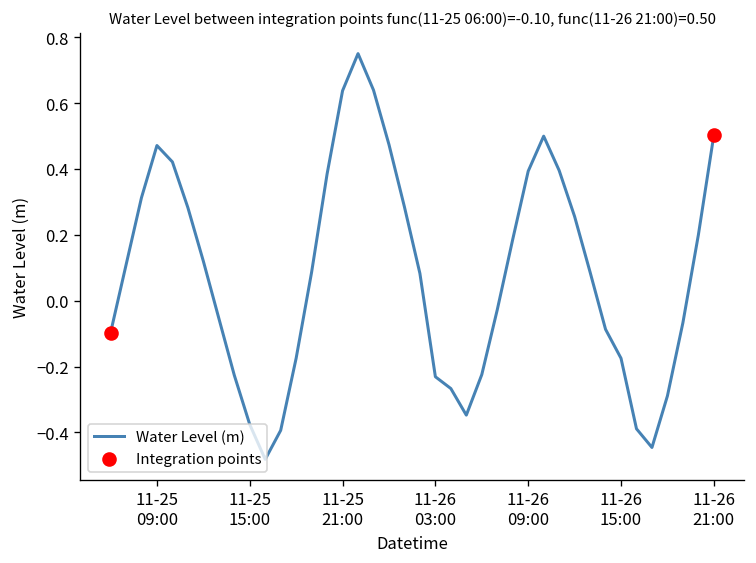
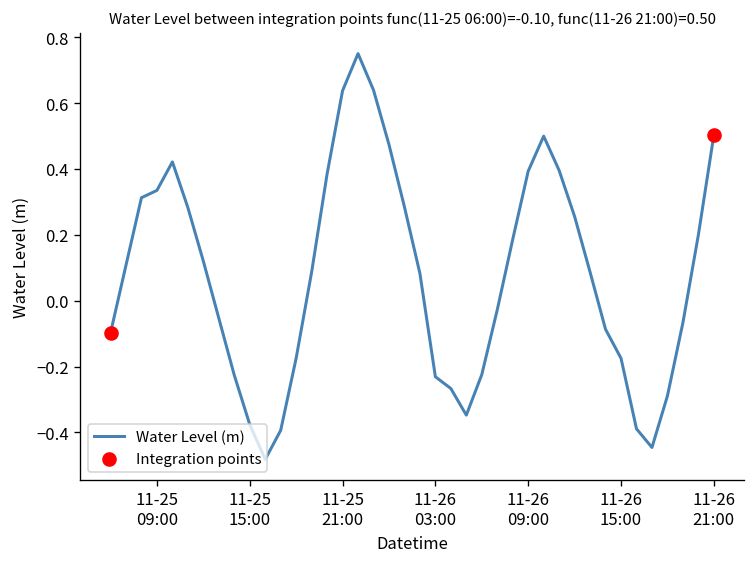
Water Level (m), 11-25 09:00: 0.47 -> 0.34
